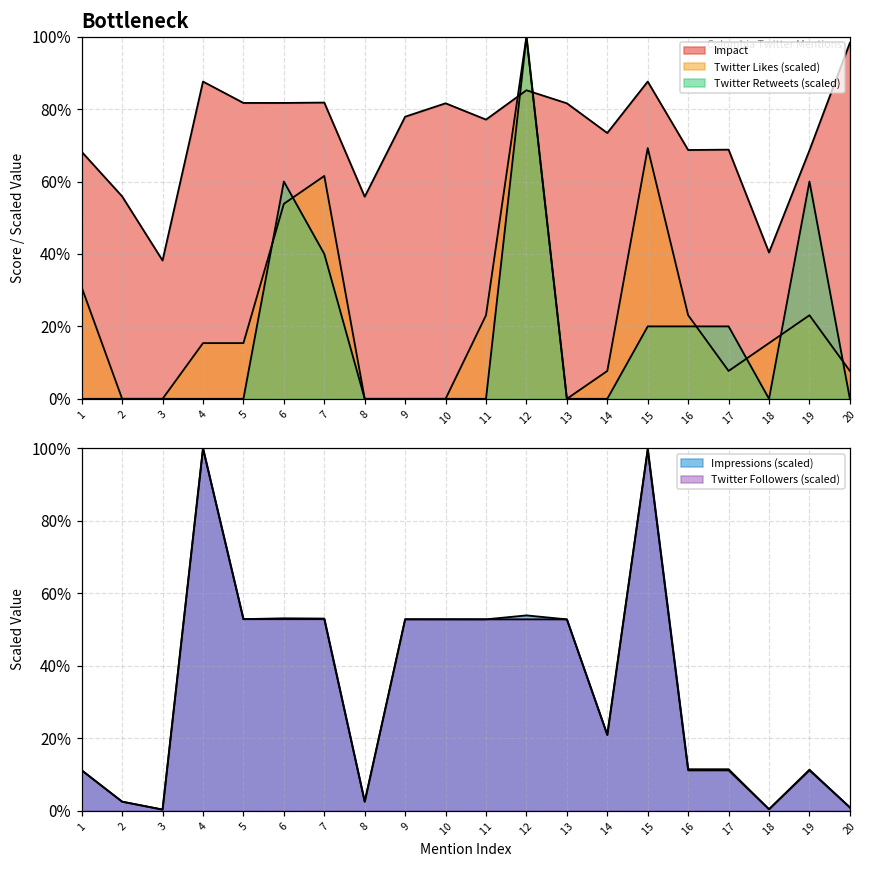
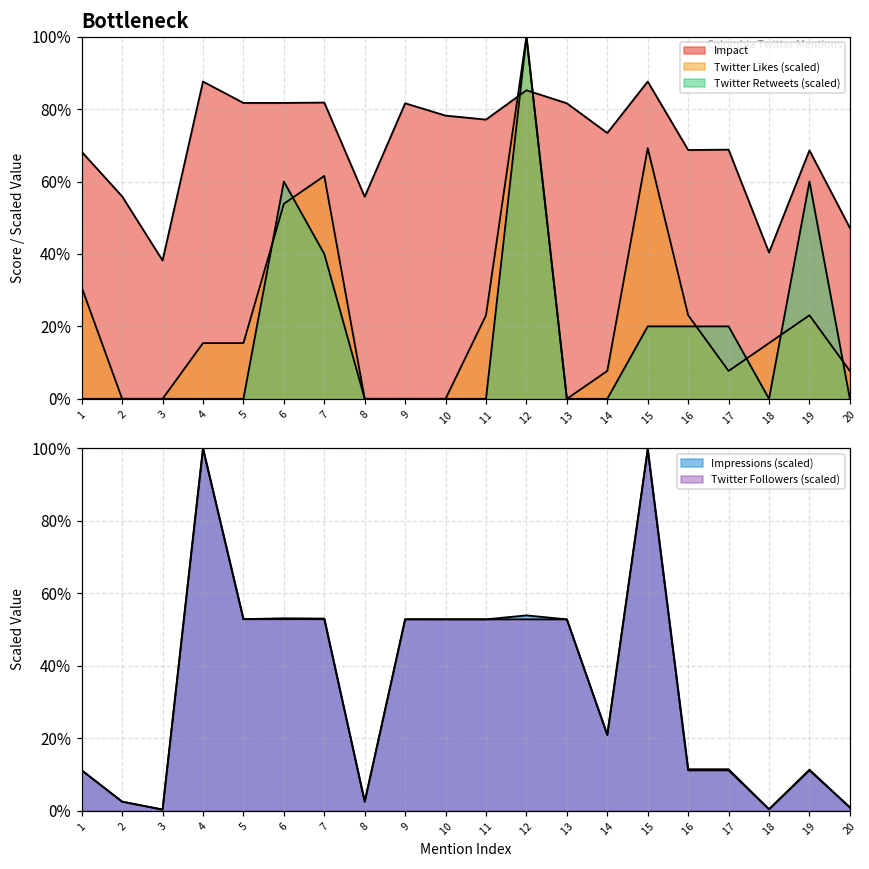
Bottleneck, Impact, 9: 78% -> 82%
Bottleneck, Impact, 10: 82% -> 78%
Bottleneck, Impact, 20: 98% -> 47%
